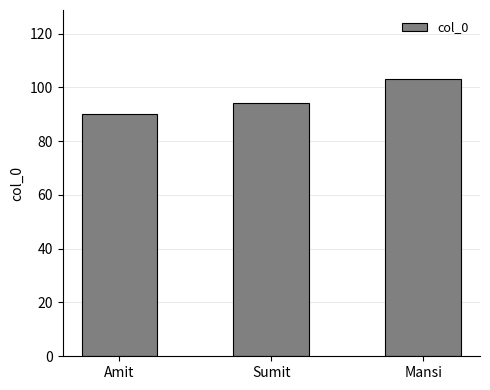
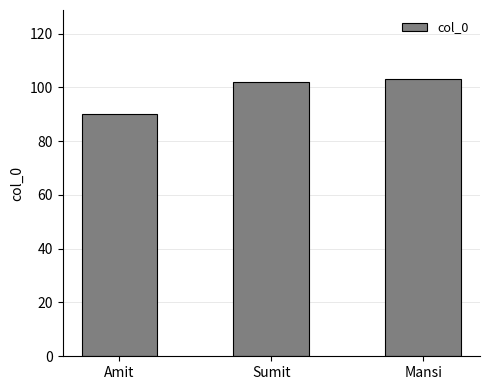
Sumit: 94 -> 102
